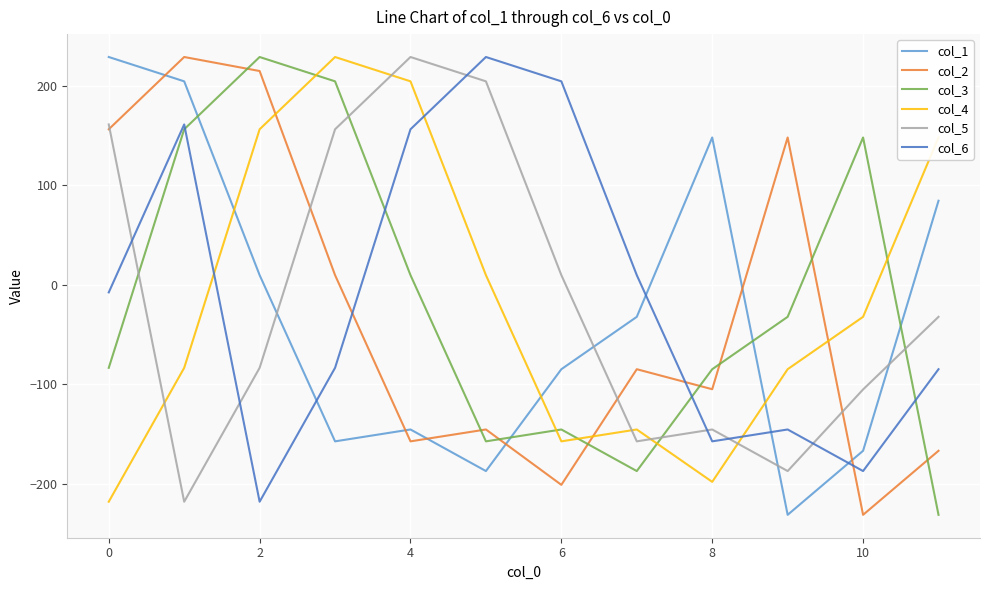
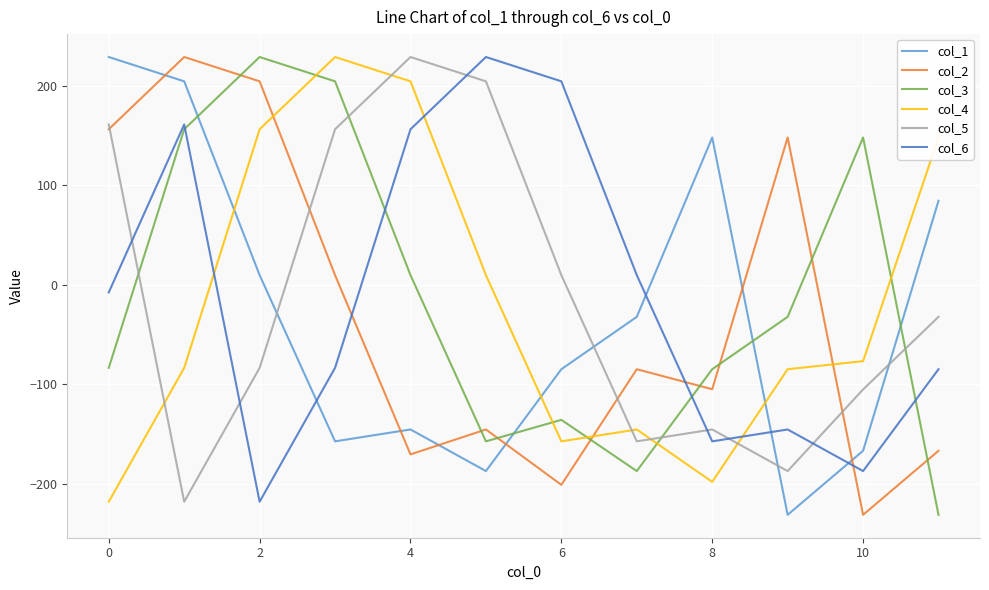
col_2, 2: 220 -> 200
col_2, 4: -160 -> -170
col_3, 6: -150 -> -140
col_4, 10: -30 -> -80
